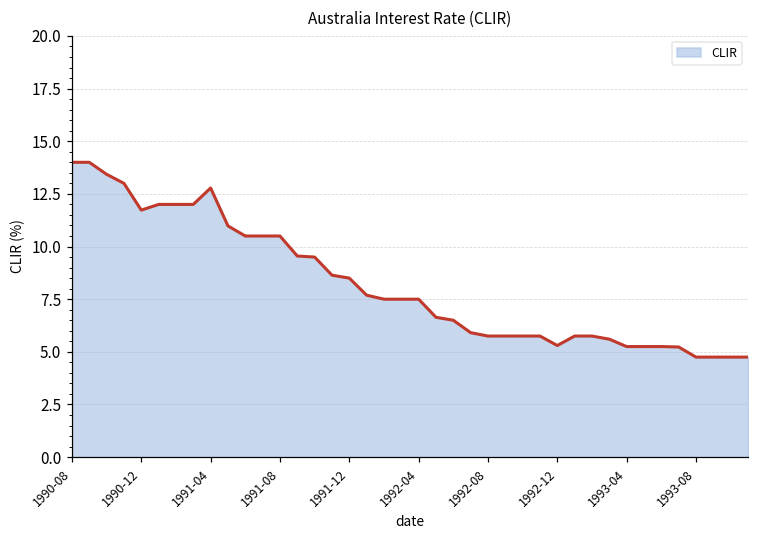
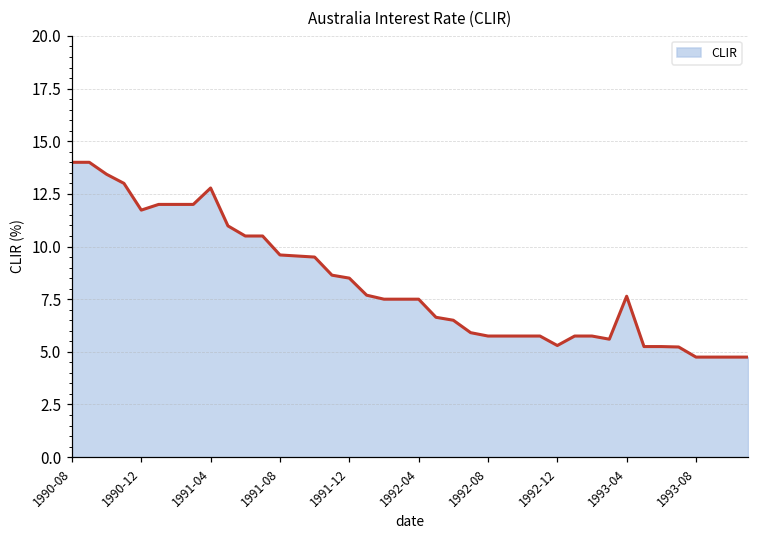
1991-08: 10.5 -> 9.6
1993-04: 5.3 -> 7.6
